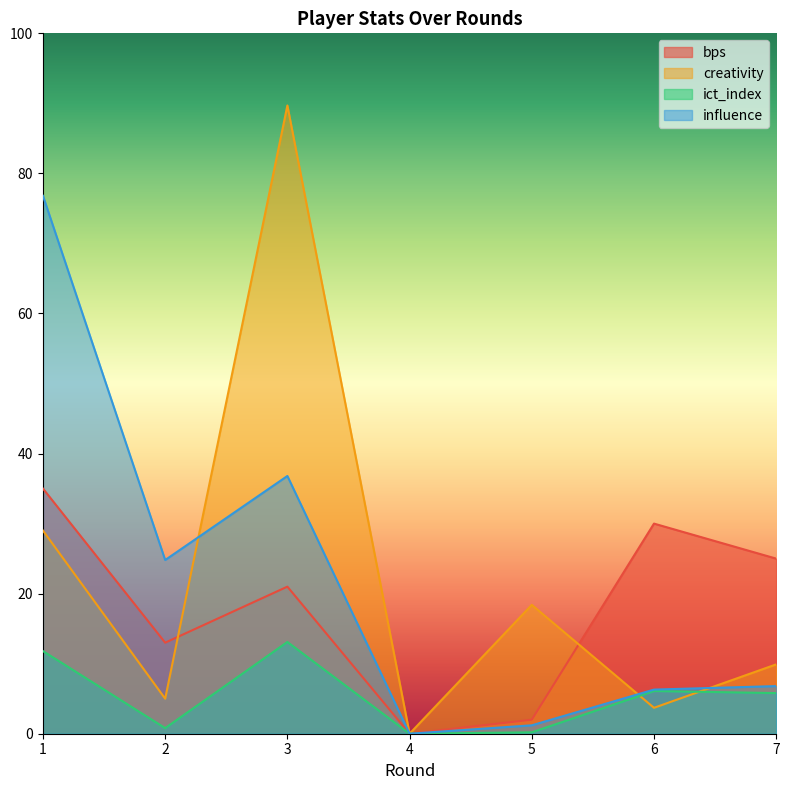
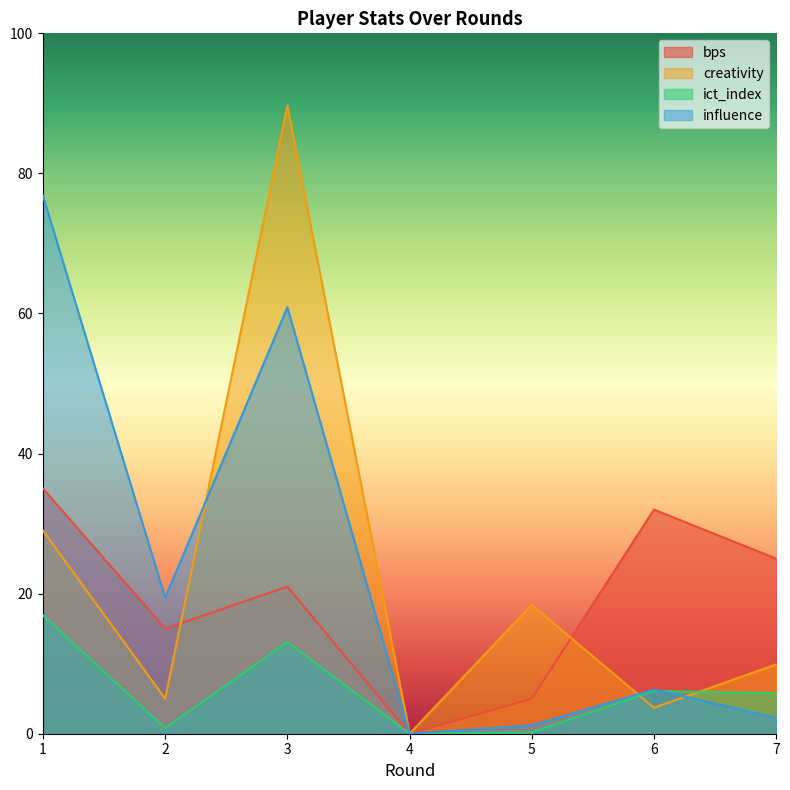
ict_index, 1: 12 -> 17
bps, 2: 13 -> 15
influence, 2: 25 -> 19
influence, 3: 37 -> 61
bps, 5: 2 -> 5
bps, 6: 30 -> 32
influence, 7: 7 -> 2
